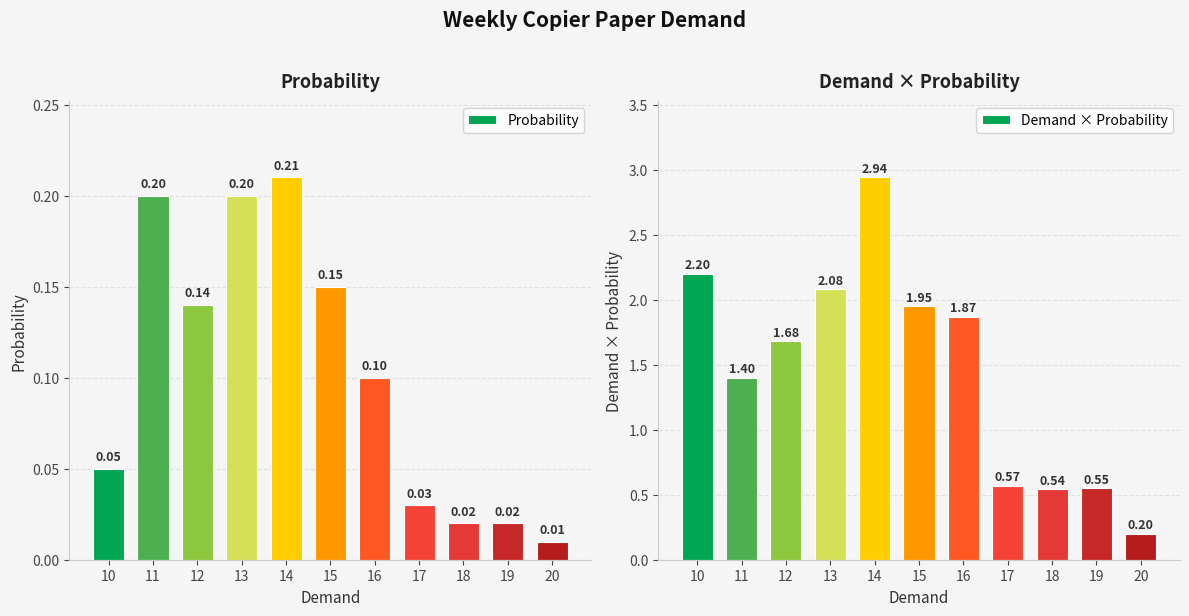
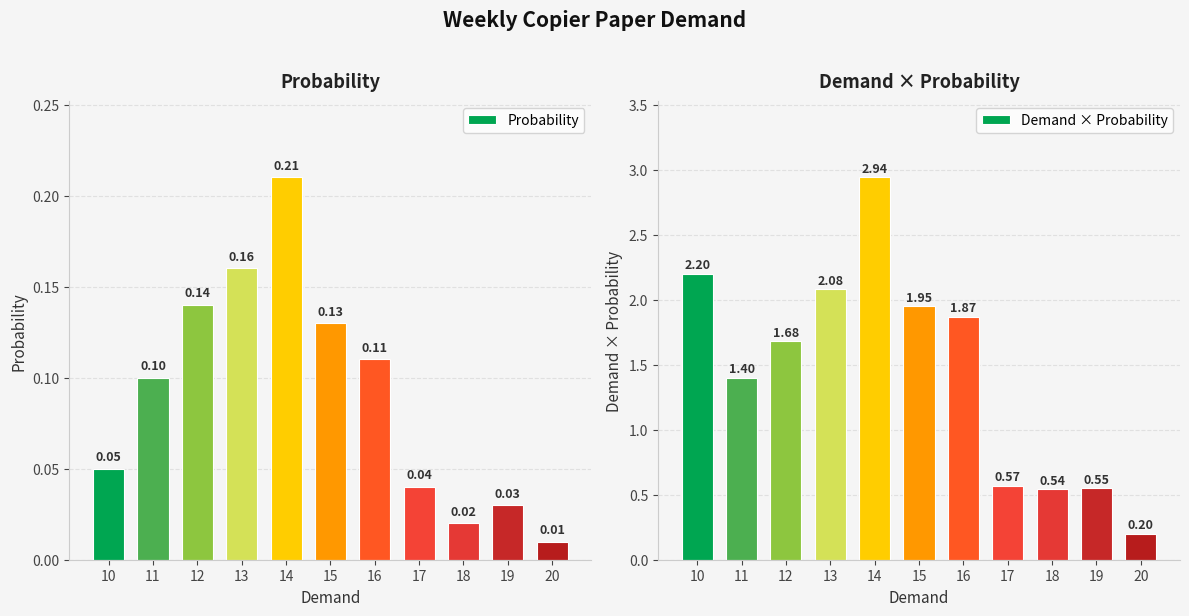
Probability, 11: 0.20 -> 0.10
Probability, 13: 0.20 -> 0.16
Probability, 15: 0.15 -> 0.13
Probability, 16: 0.10 -> 0.11
Probability, 17: 0.03 -> 0.04
Probability, 19: 0.02 -> 0.03
